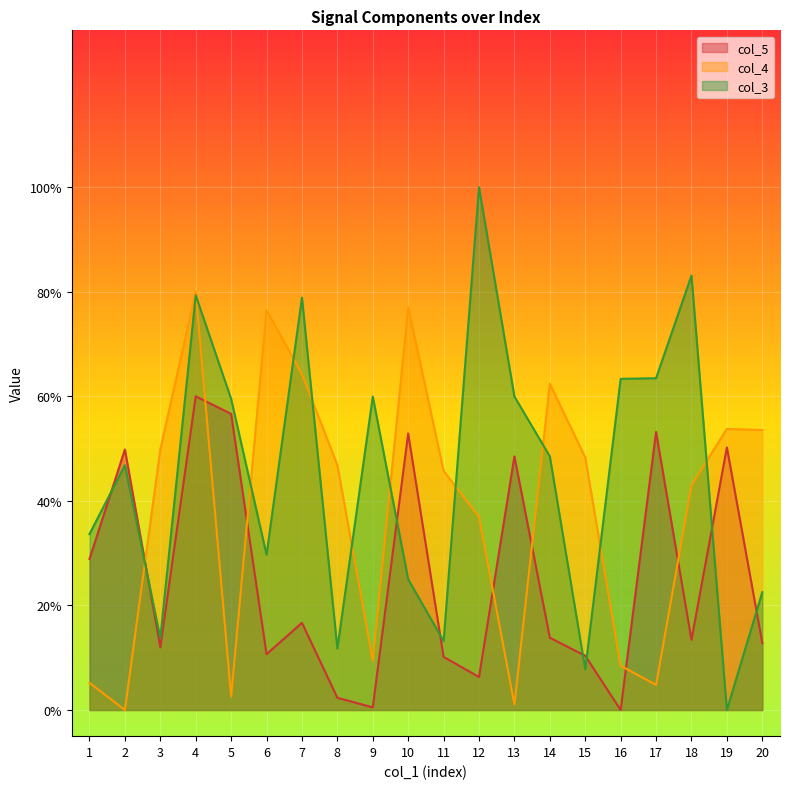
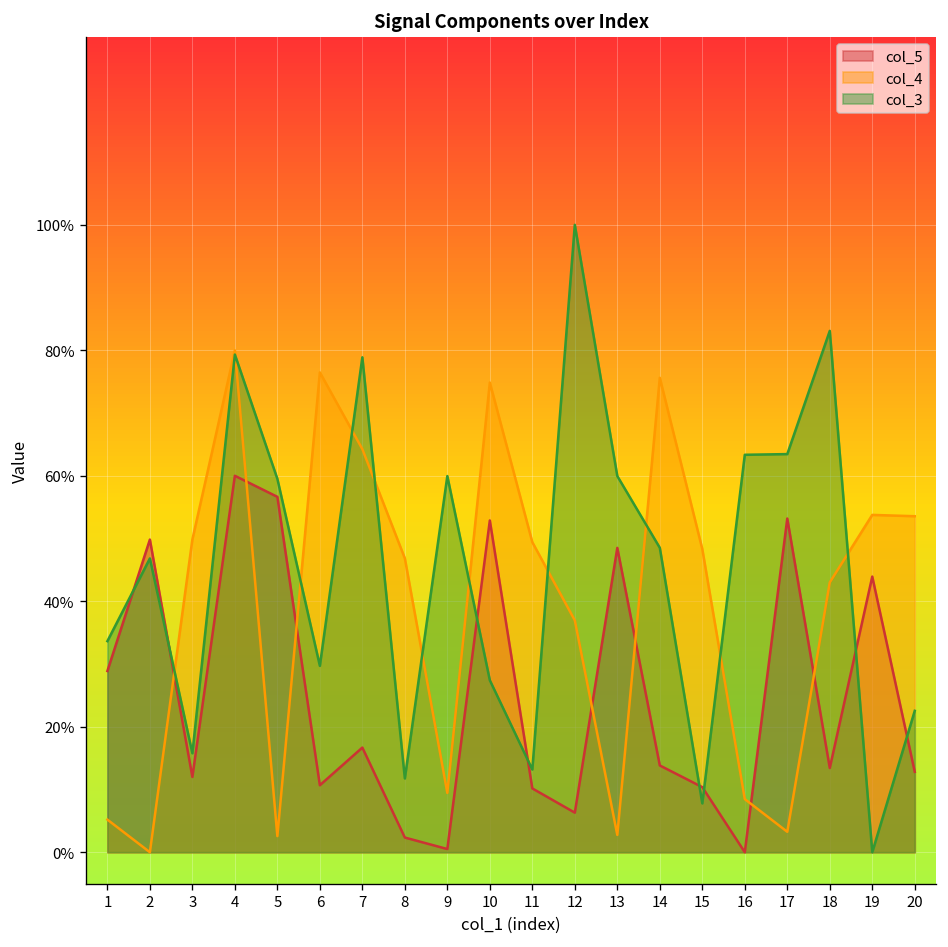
col_3, 3: 14% -> 16%
col_4, 10: 77% -> 75%
col_3, 10: 25% -> 27%
col_4, 11: 46% -> 49%
col_4, 13: 1% -> 3%
col_4, 14: 62% -> 76%
col_4, 17: 5% -> 3%
col_5, 19: 50% -> 44%
